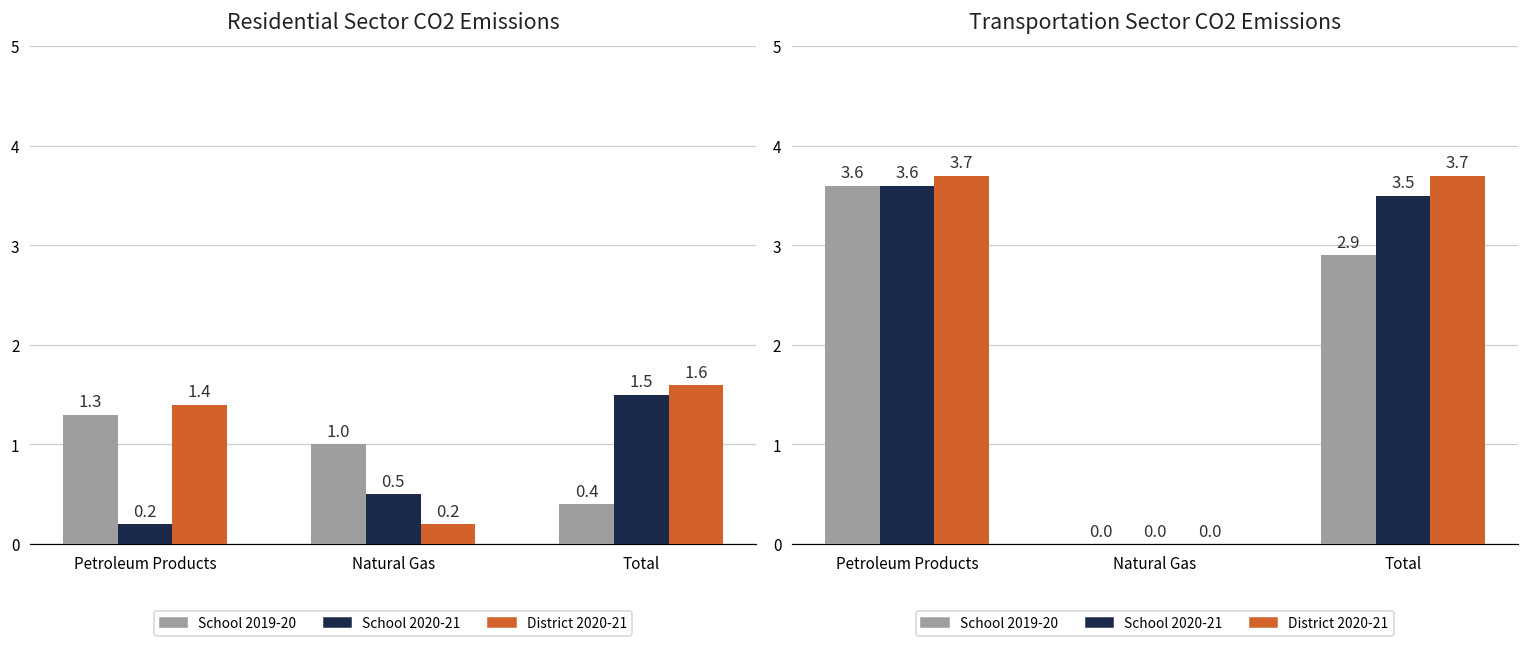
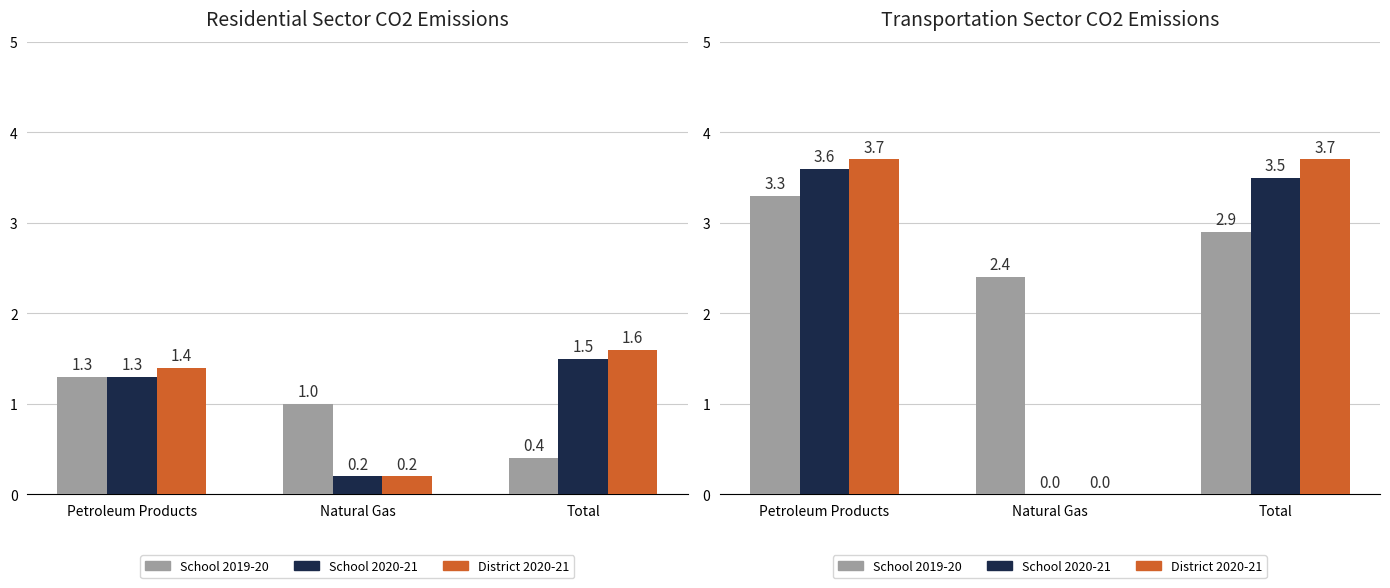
Residential Sector CO2 Emissions, School 2020-21, Petroleum Products: 0.2 -> 1.3
Residential Sector CO2 Emissions, School 2020-21, Natural Gas: 0.5 -> 0.2
Transportation Sector CO2 Emissions, School 2019-20, Petroleum Products: 3.6 -> 3.3
Transportation Sector CO2 Emissions, School 2019-20, Natural Gas: 0.0 -> 2.4
